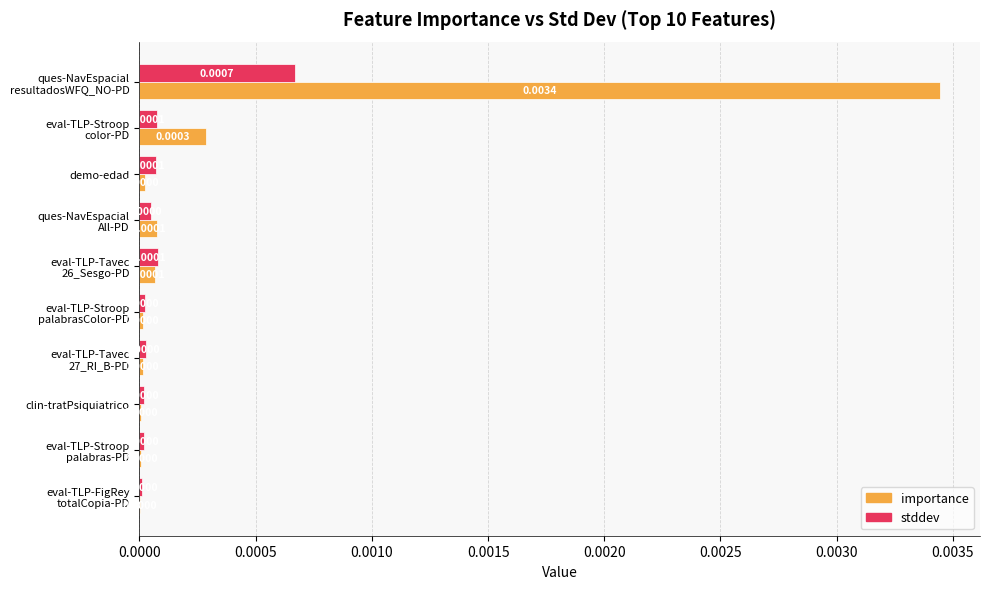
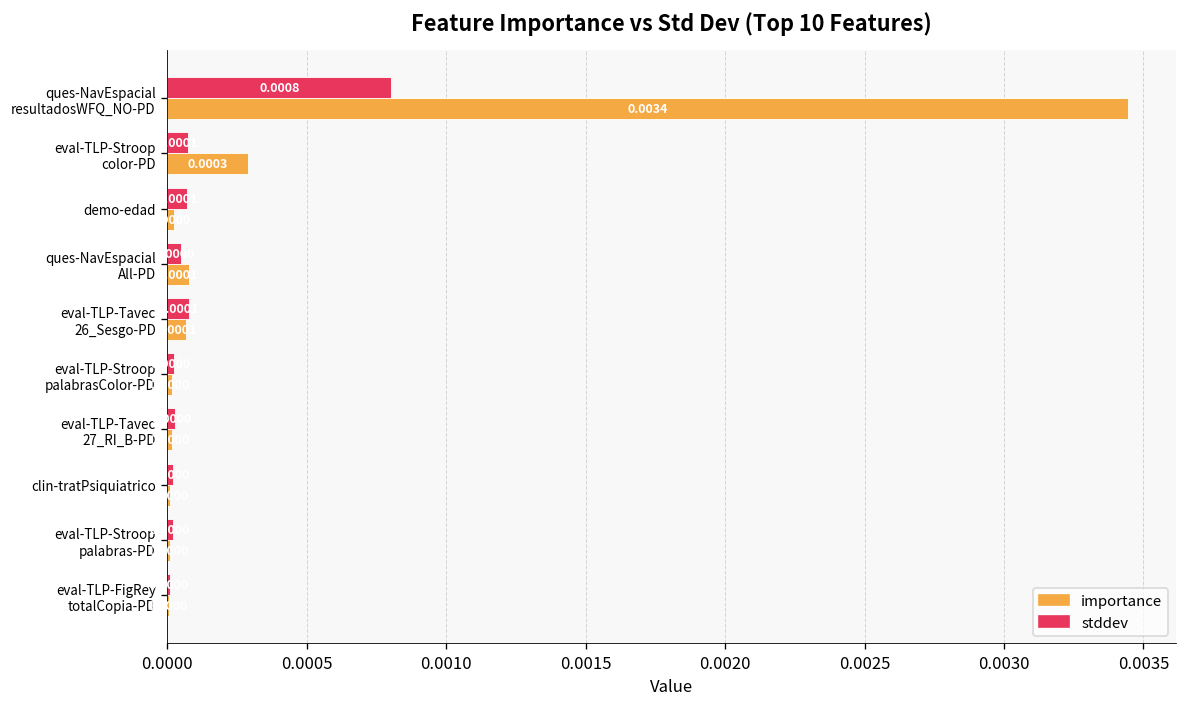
stddev, ques-NavEspacial resultadosWFQ_NO-PD: 0.0007 -> 0.0008
